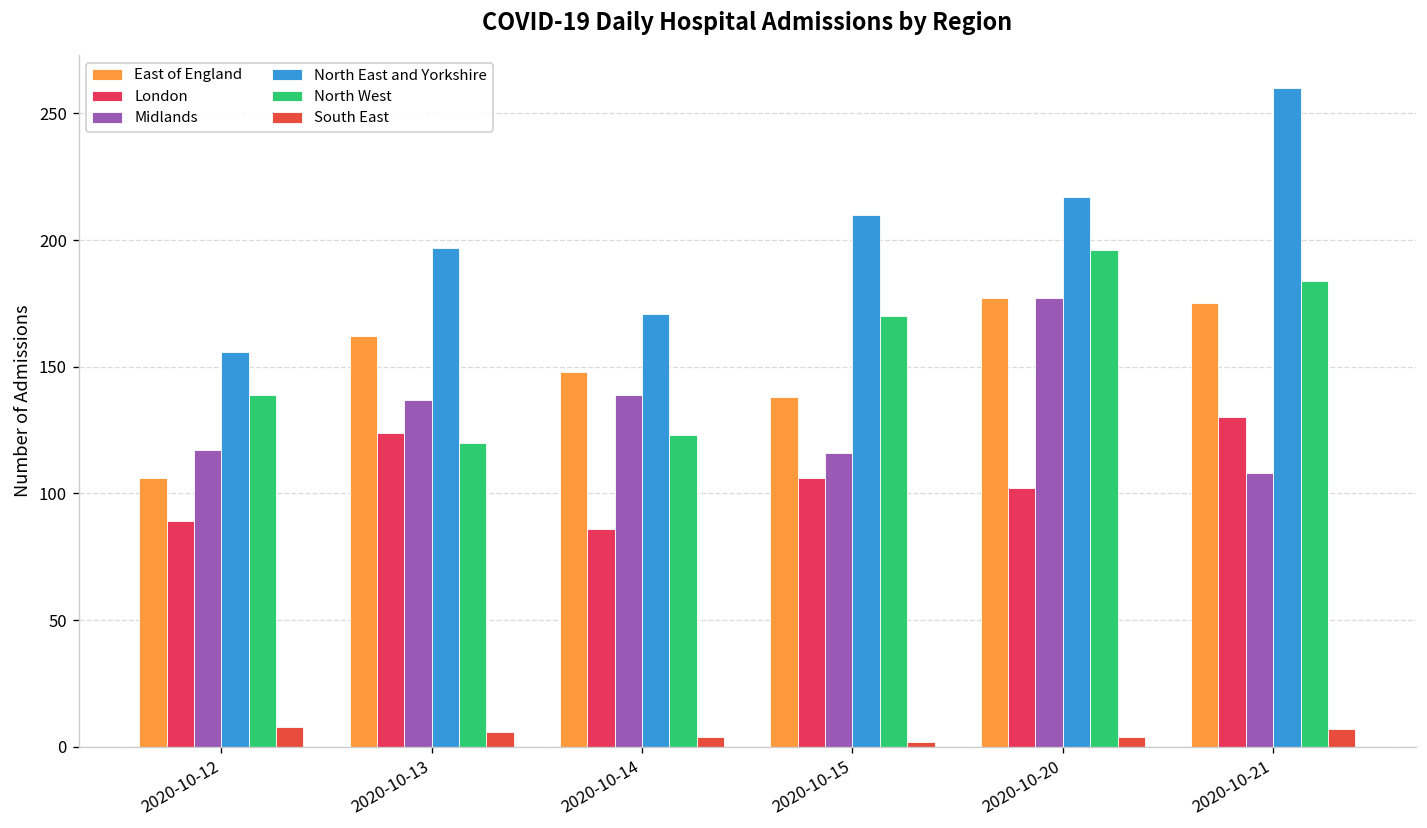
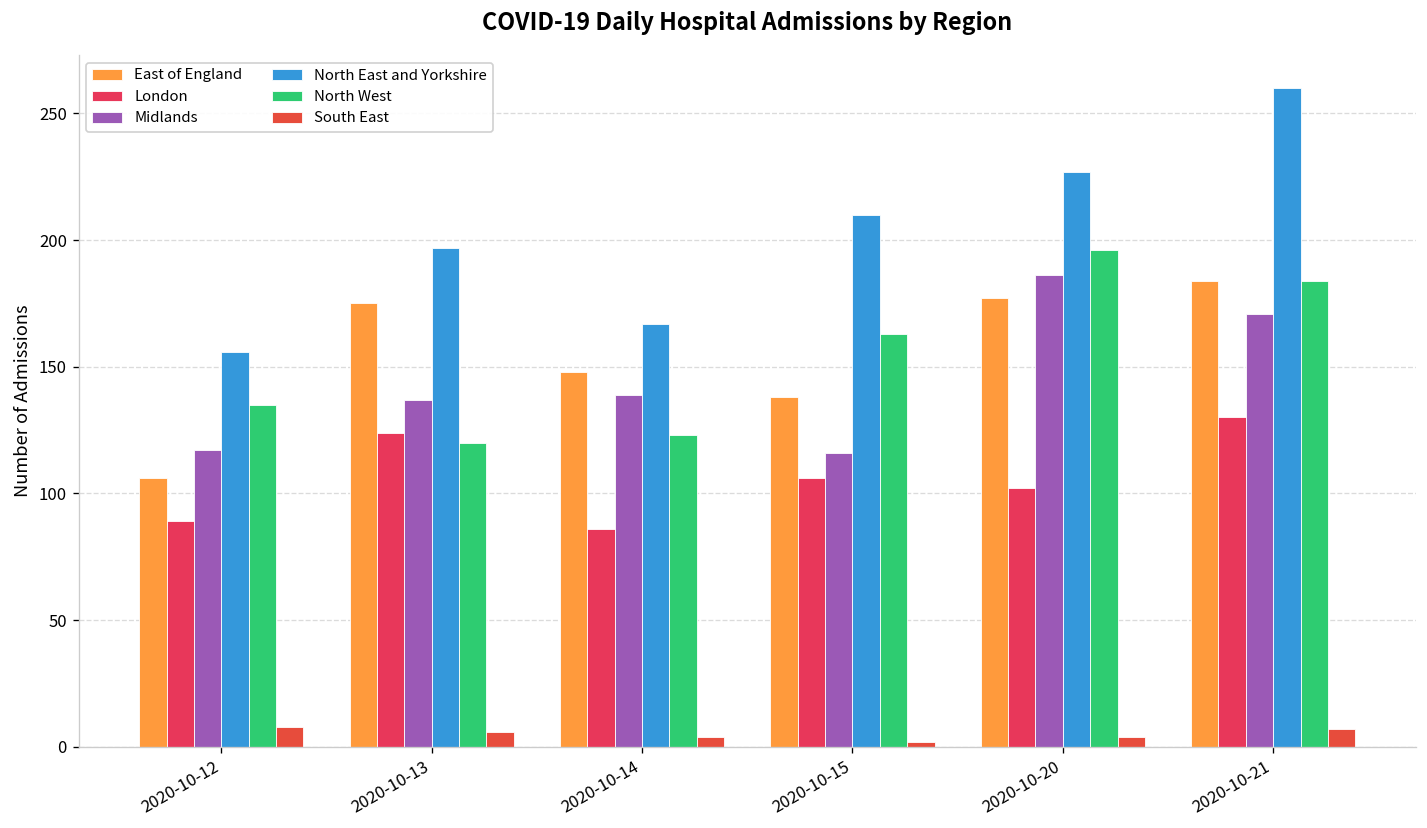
North West, 2020-10-12: 139 -> 135
East of England, 2020-10-13: 162 -> 175
North East and Yorkshire, 2020-10-14: 171 -> 167
North West, 2020-10-15: 170 -> 163
Midlands, 2020-10-20: 177 -> 186
North East and Yorkshire, 2020-10-20: 217 -> 227
East of England, 2020-10-21: 175 -> 184
Midlands, 2020-10-21: 108 -> 171
